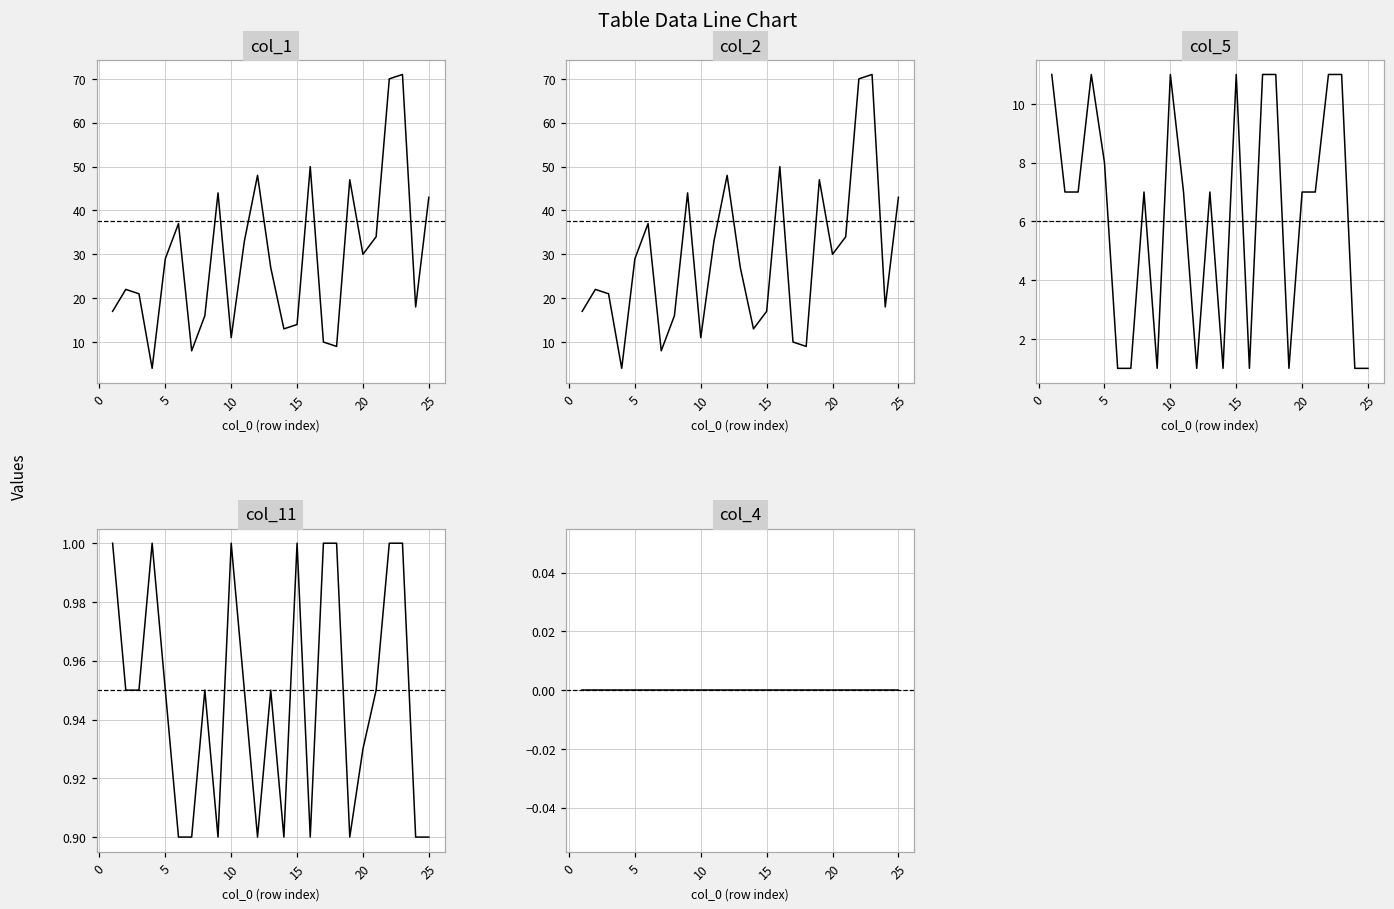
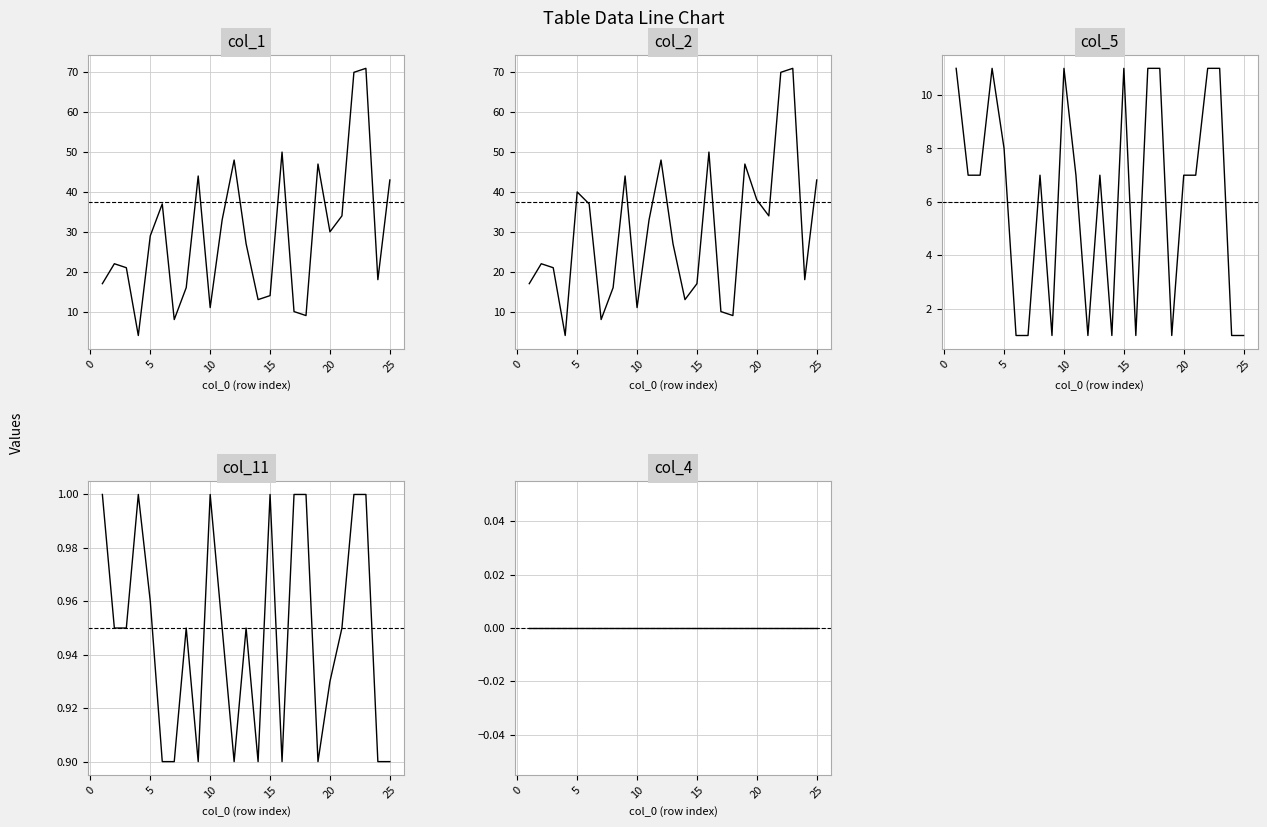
col_2, 5: 29 -> 40
col_2, 20: 30 -> 38
col_11, 5: 0.95 -> 0.96
